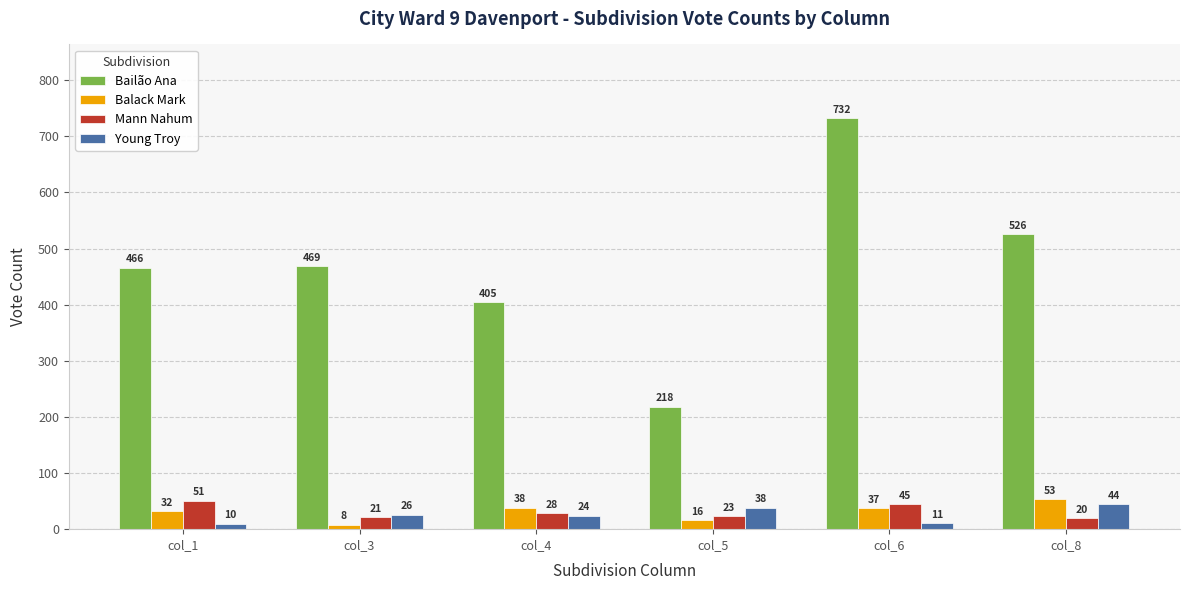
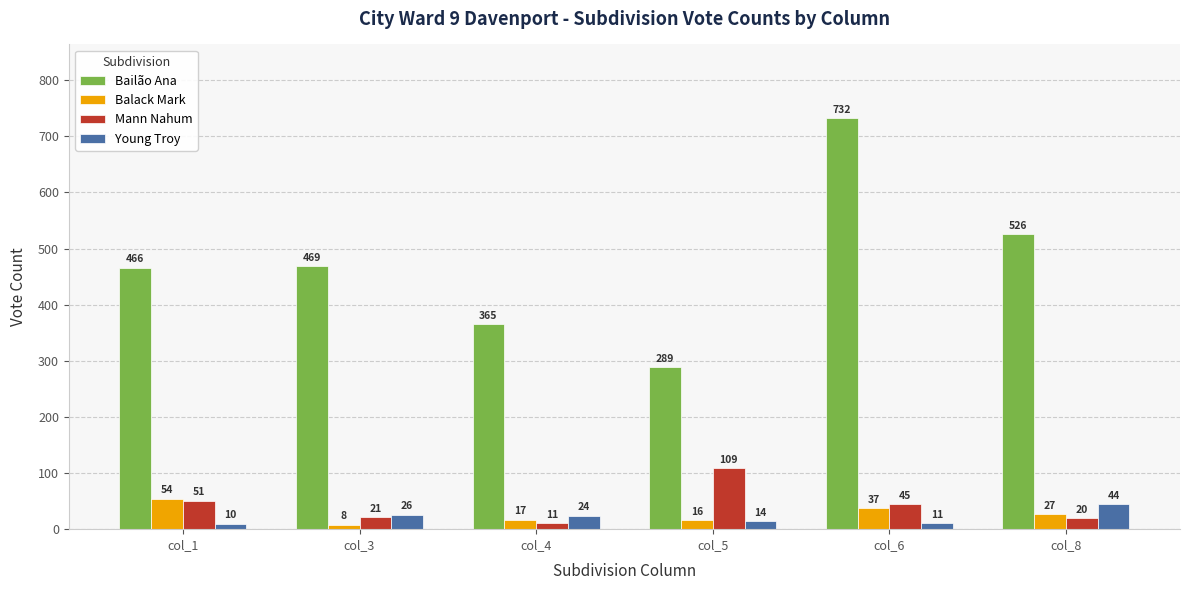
Balack Mark, col_1: 32 -> 54
Bailão Ana, col_4: 405 -> 365
Balack Mark, col_4: 38 -> 17
Mann Nahum, col_4: 28 -> 11
Bailão Ana, col_5: 218 -> 289
Mann Nahum, col_5: 23 -> 109
Young Troy, col_5: 38 -> 14
Balack Mark, col_8: 53 -> 27
